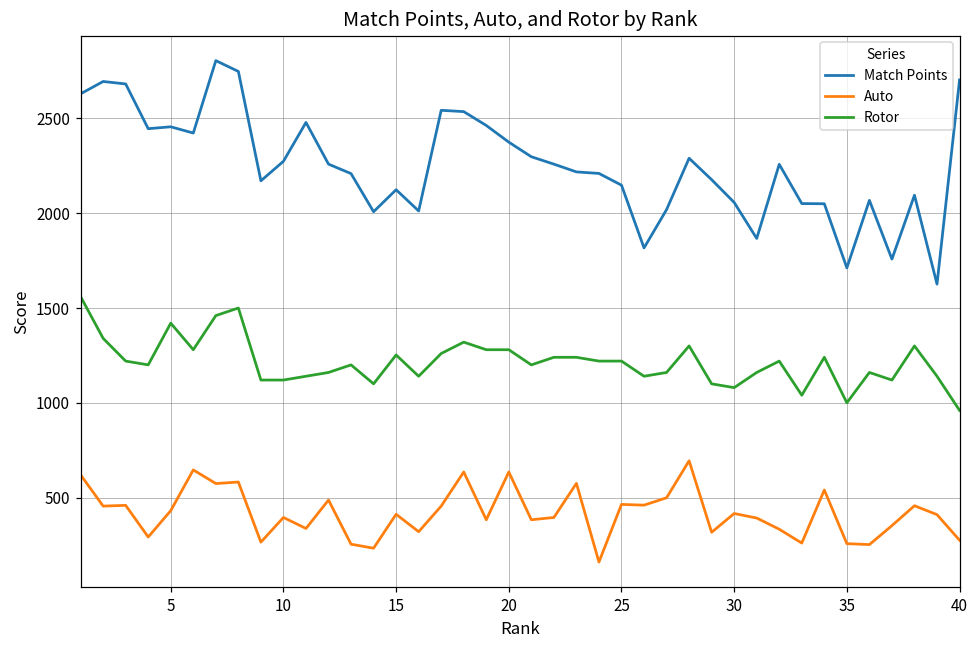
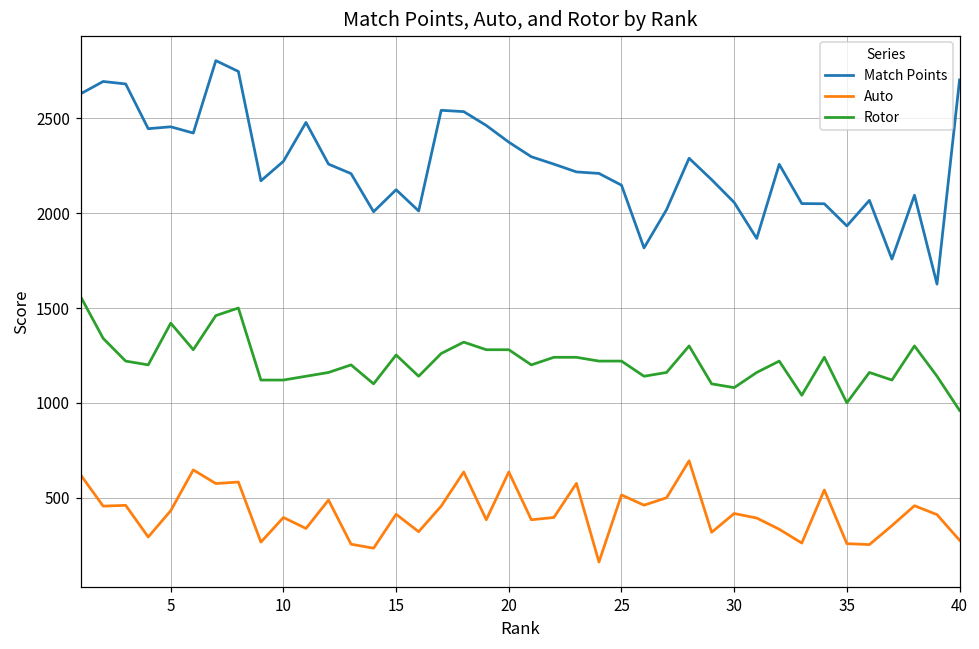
Auto, 25: 460 -> 510
Match Points, 35: 1710 -> 1930
